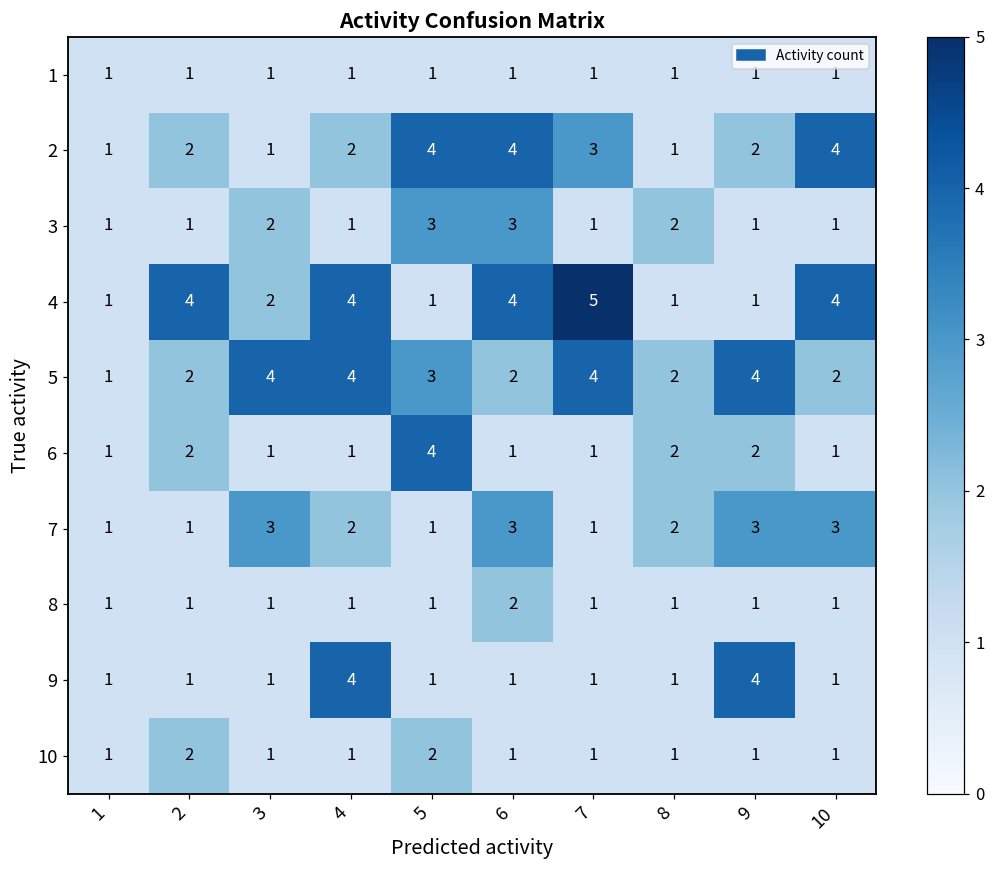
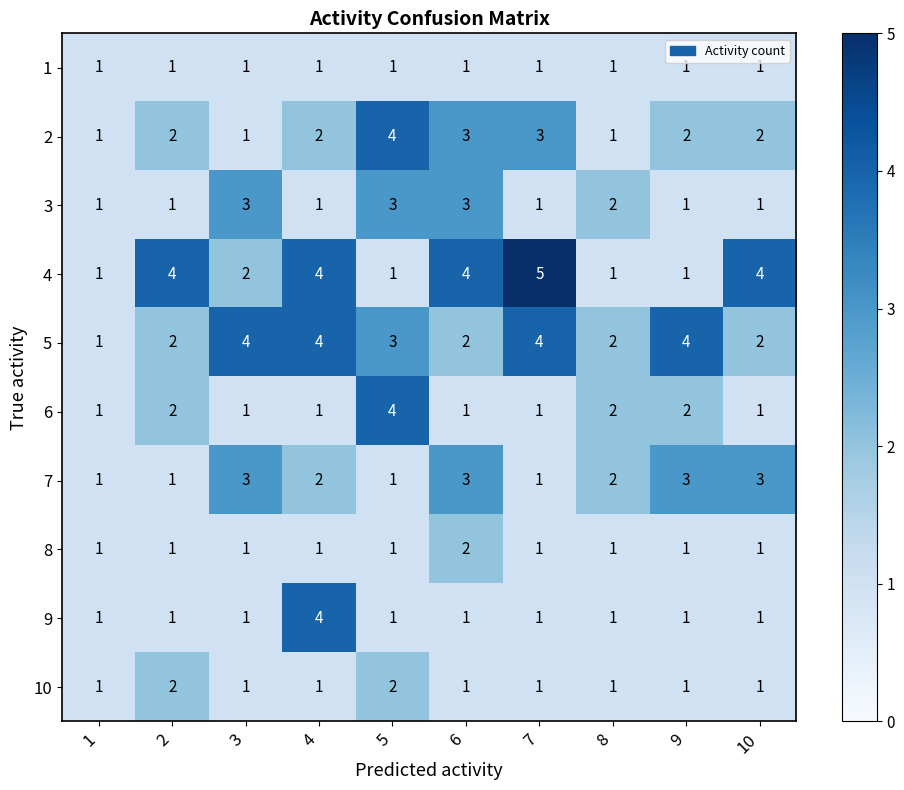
2, 6: 4 -> 3
2, 10: 4 -> 2
3, 3: 2 -> 3
9, 9: 4 -> 1
